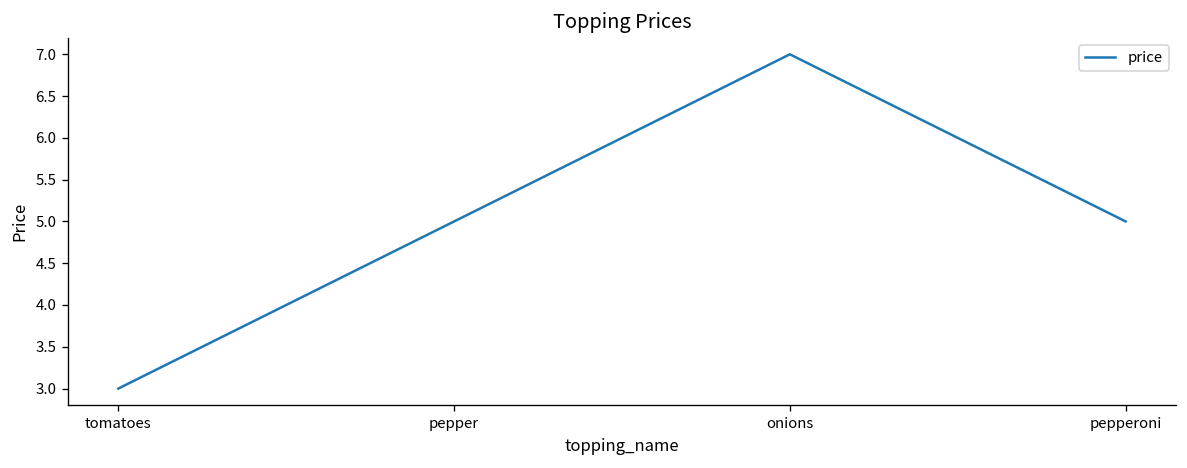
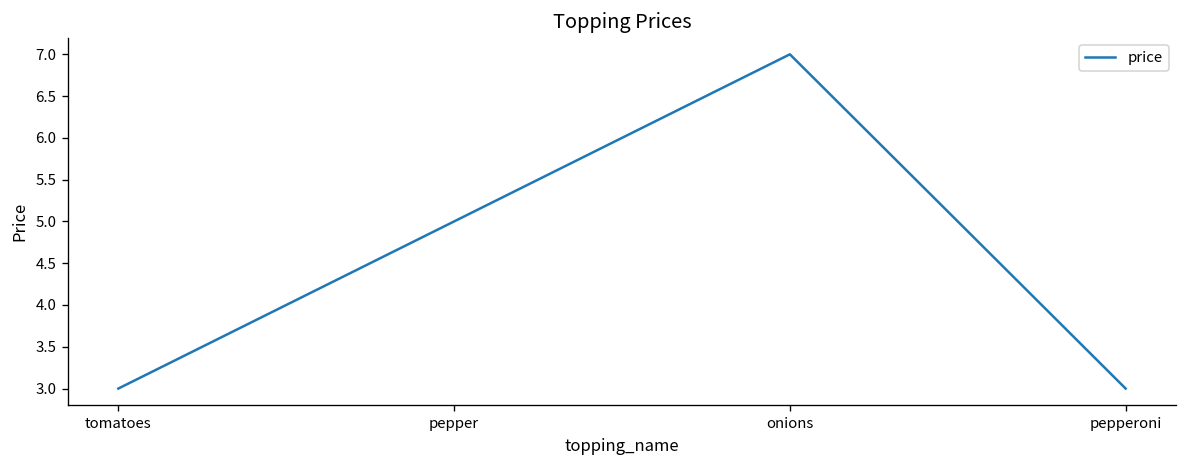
pepperoni: 5 -> 3
